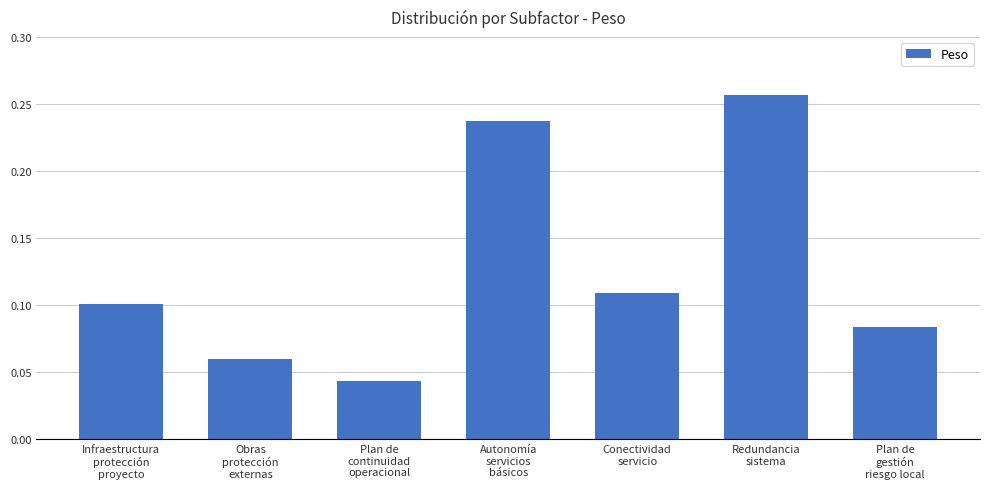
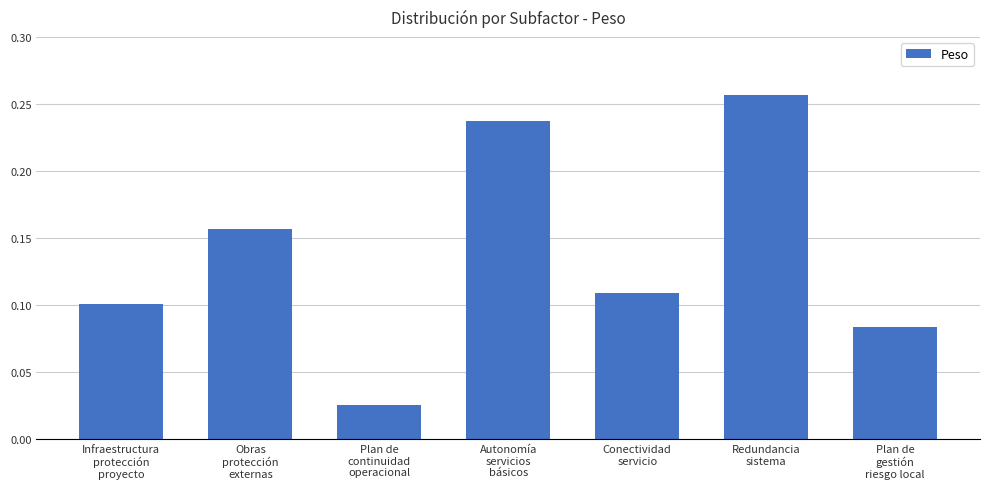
Obras protección externas: 0.060 -> 0.157
Plan de continuidad operacional: 0.044 -> 0.026
